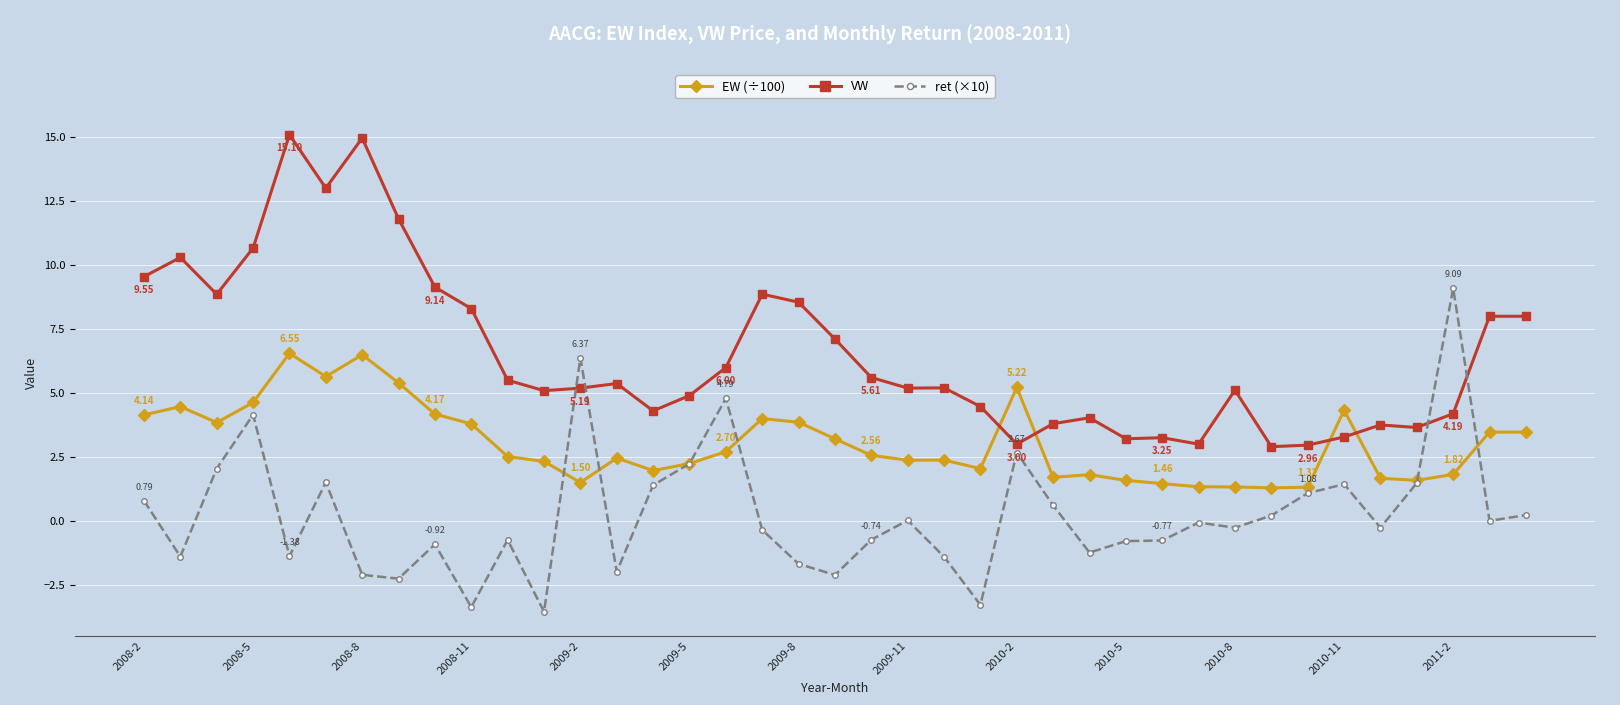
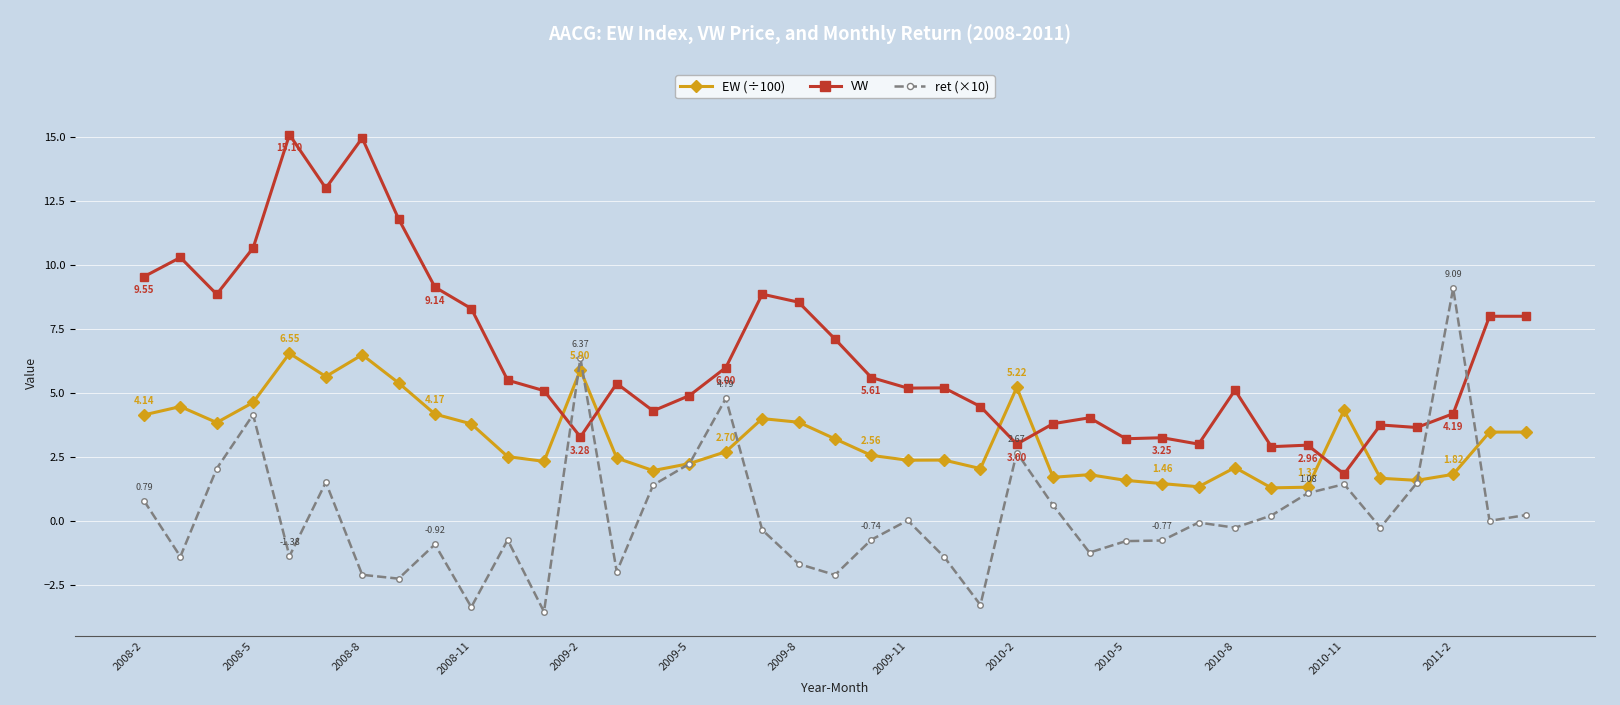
EW (÷100), 2009-2: 1.50 -> 5.90
VW, 2009-2: 5.19 -> 3.28
EW (÷100), 2010-8: 1.3 -> 2.1
VW, 2010-11: 3.3 -> 1.8
